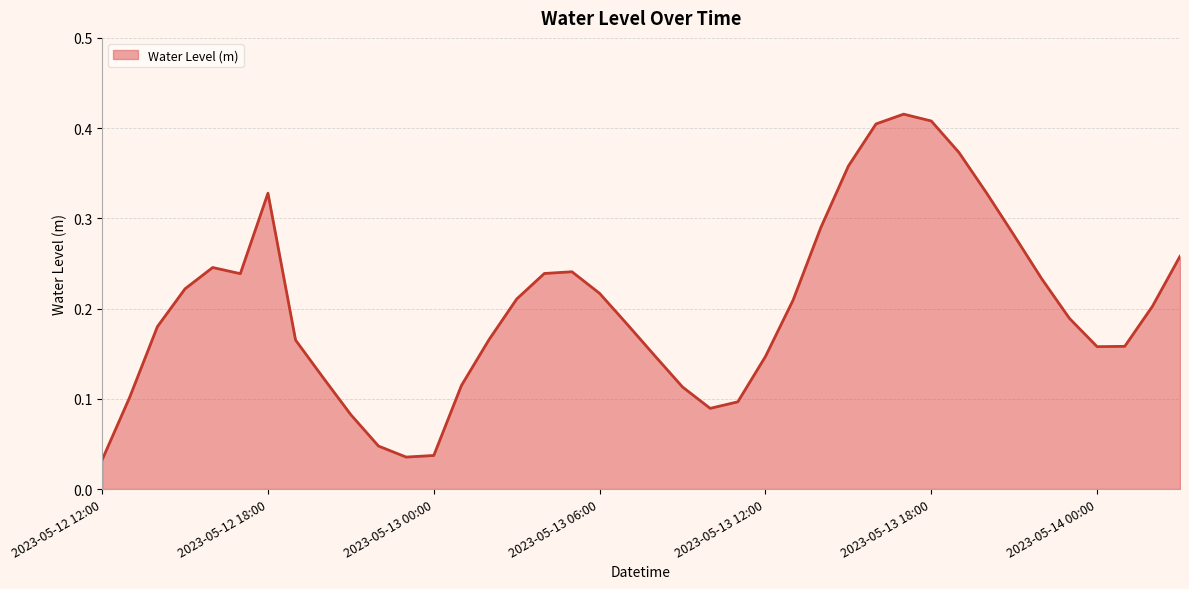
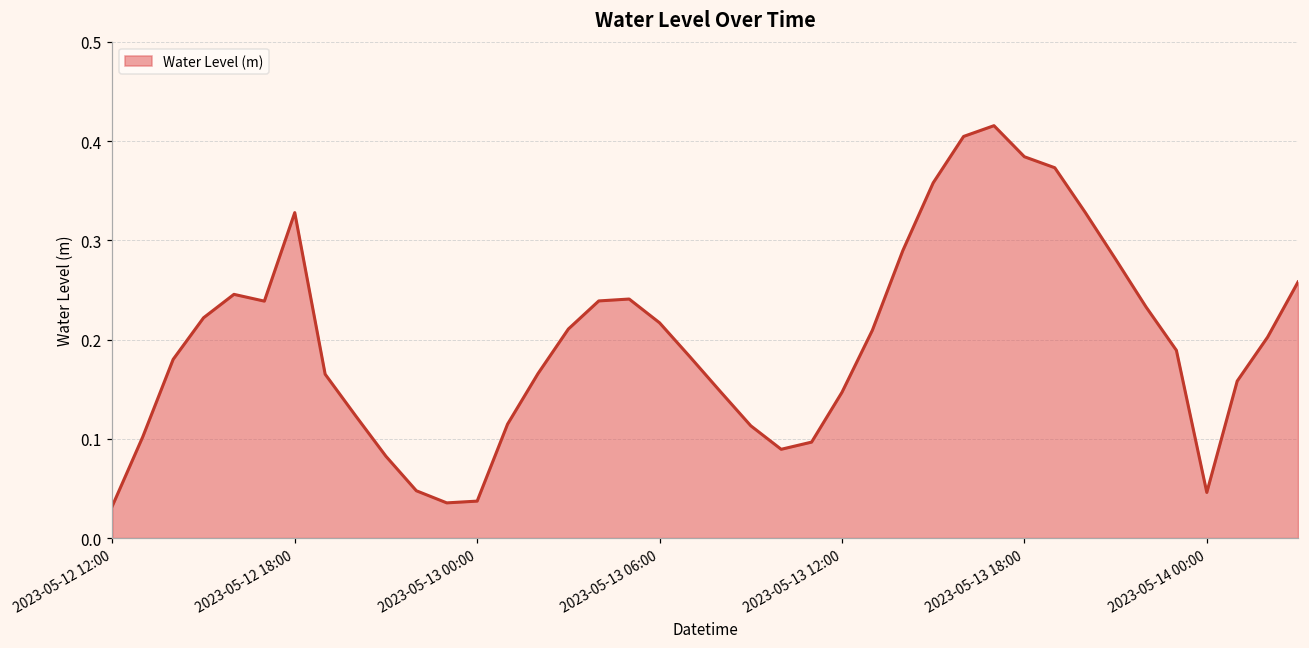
2023-05-13 18:00: 0.41 -> 0.38
2023-05-14 00:00: 0.16 -> 0.05
